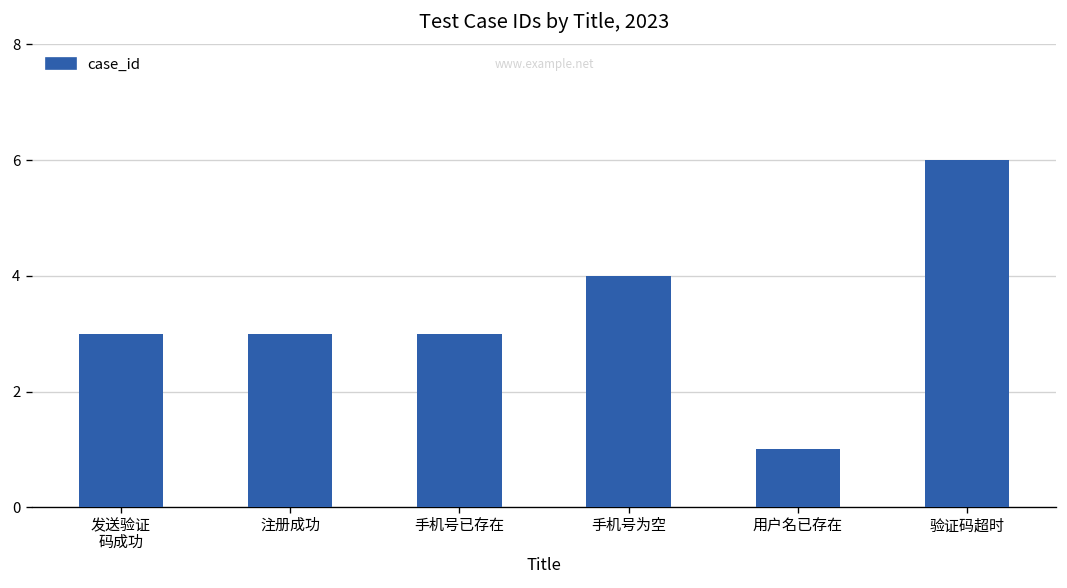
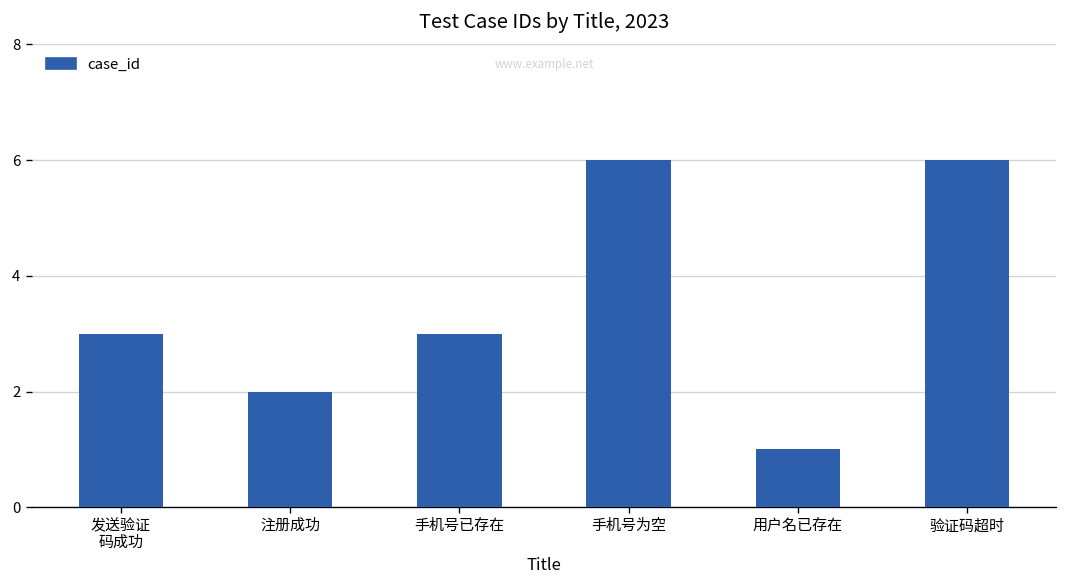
注册成功: 3 -> 2
手机号为空: 4 -> 6
